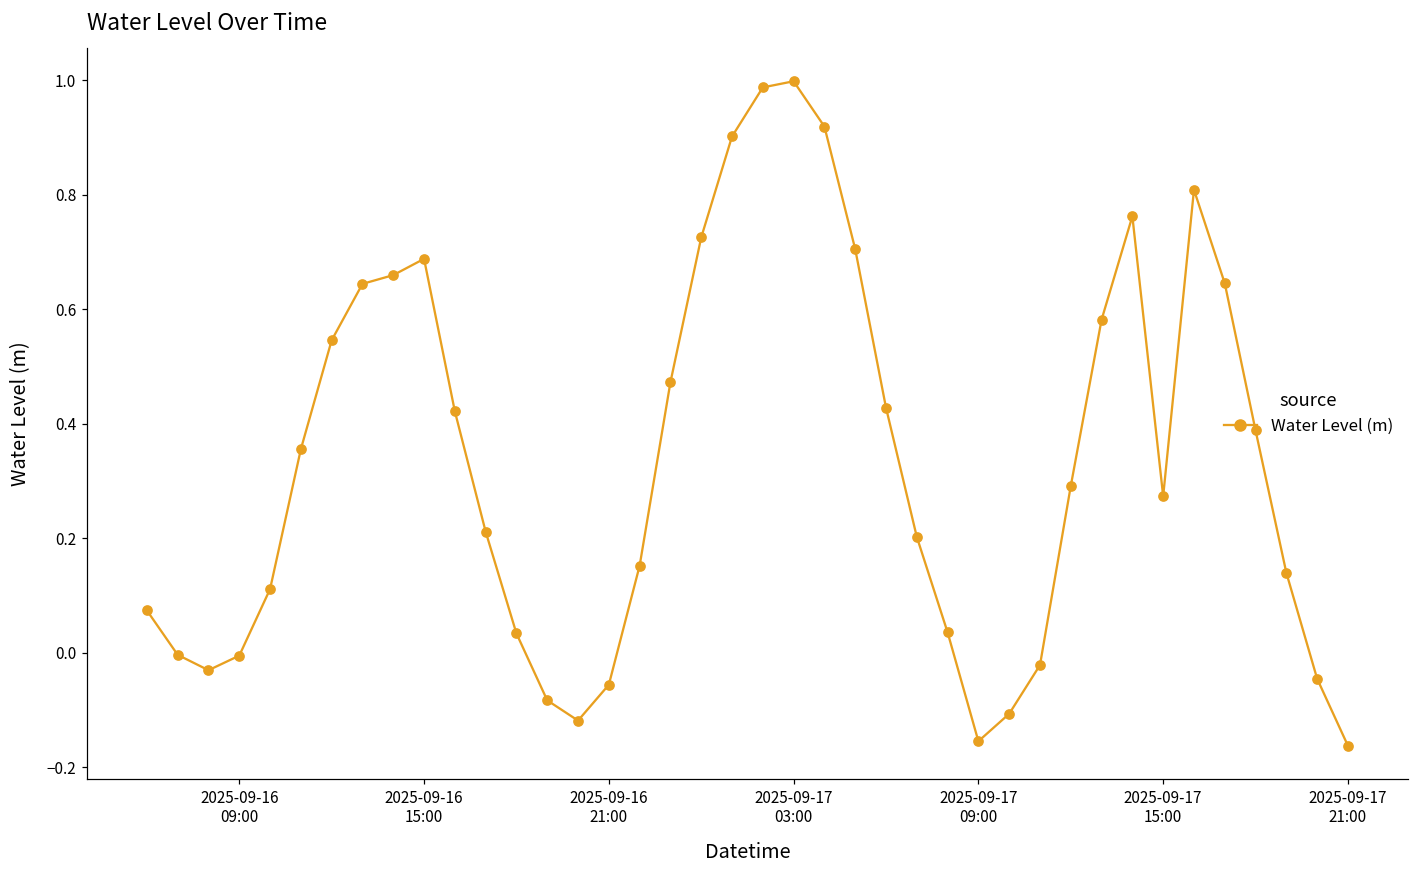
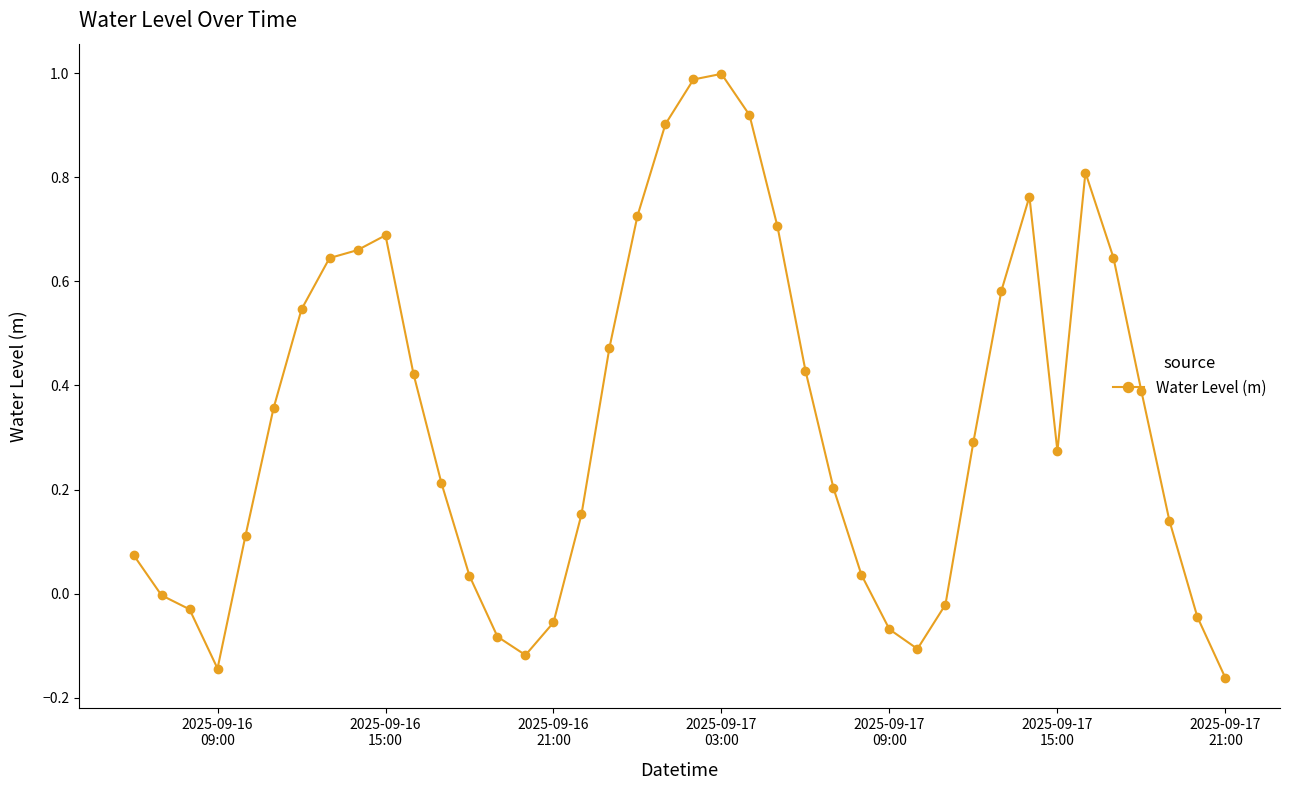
2025-09-16 09:00: 0.00 -> -0.14
2025-09-17 09:00: -0.15 -> -0.07
